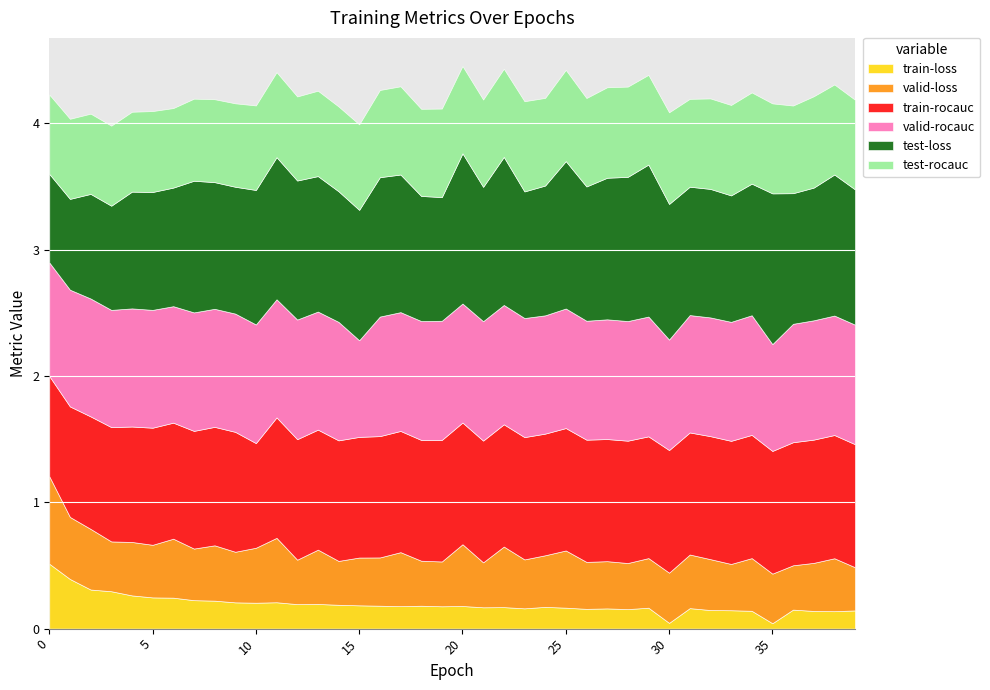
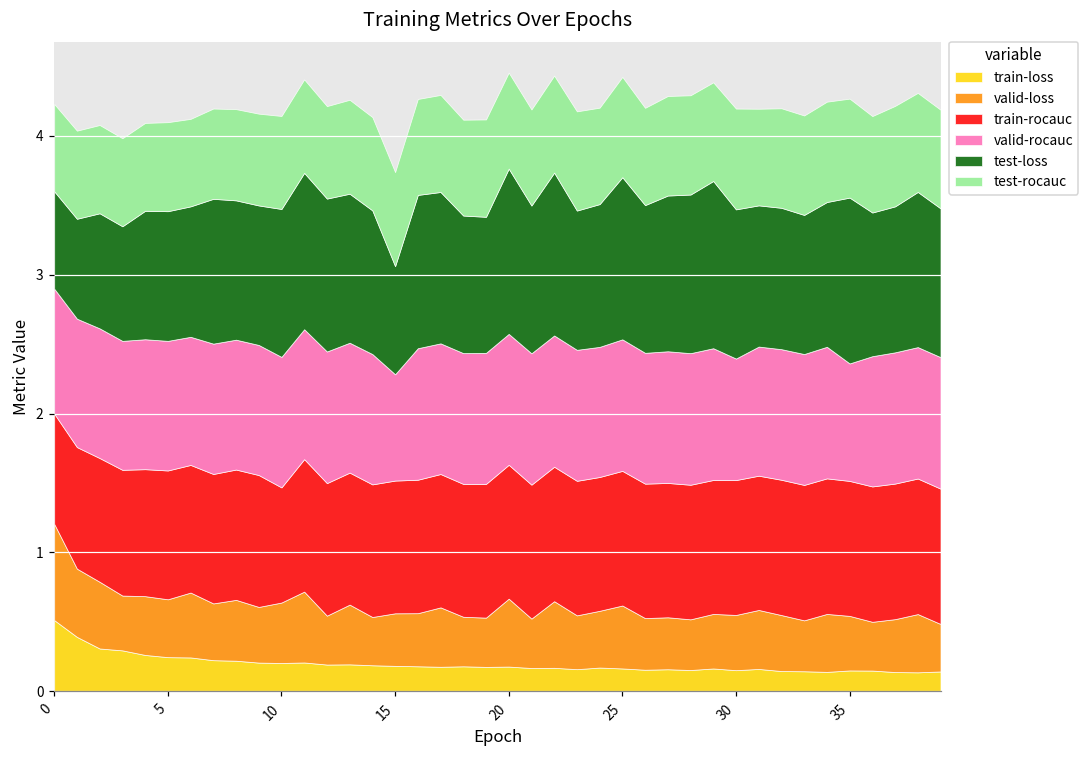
test-loss, 15: 1.03 -> 0.78
train-loss, 30: 0.05 -> 0.15
train-loss, 35: 0.04 -> 0.15
